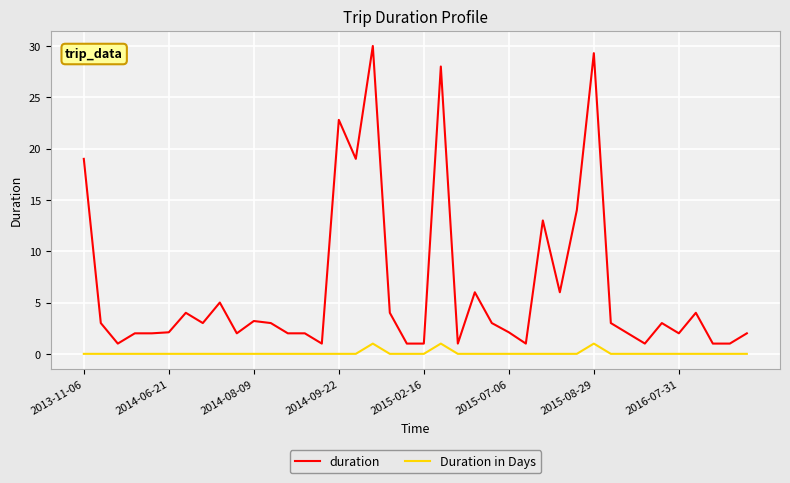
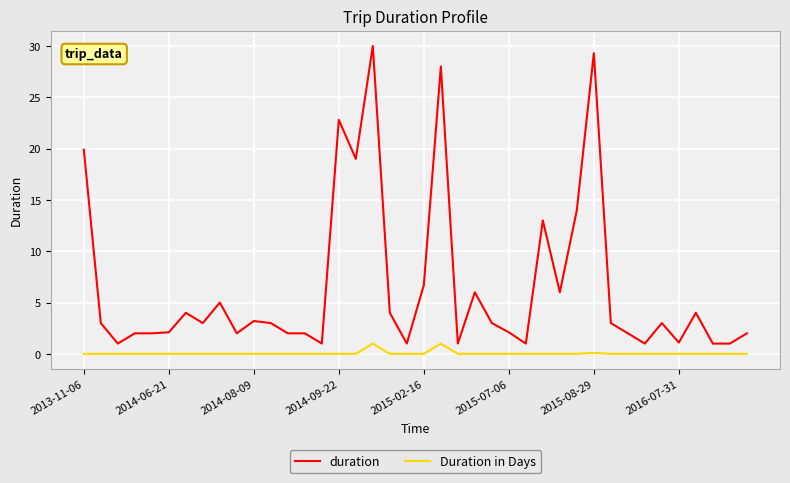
duration, 2013-11-06: 19.0 -> 19.9
duration, 2015-02-16: 1.0 -> 6.7
Duration in Days, 2015-08-29: 1.0 -> 0.1
duration, 2016-07-31: 2.0 -> 1.1
